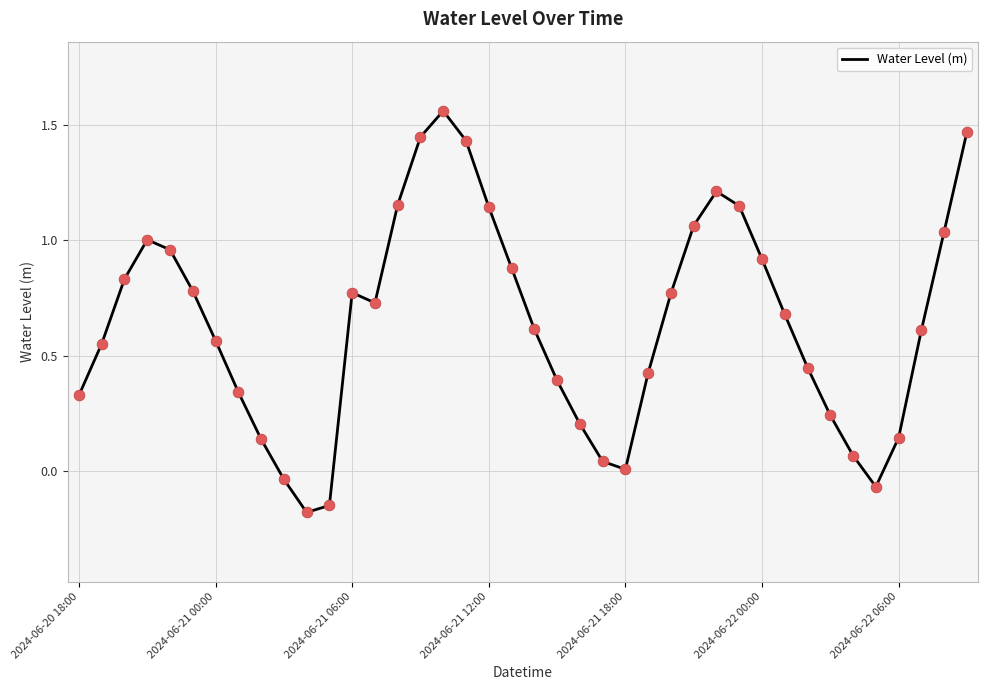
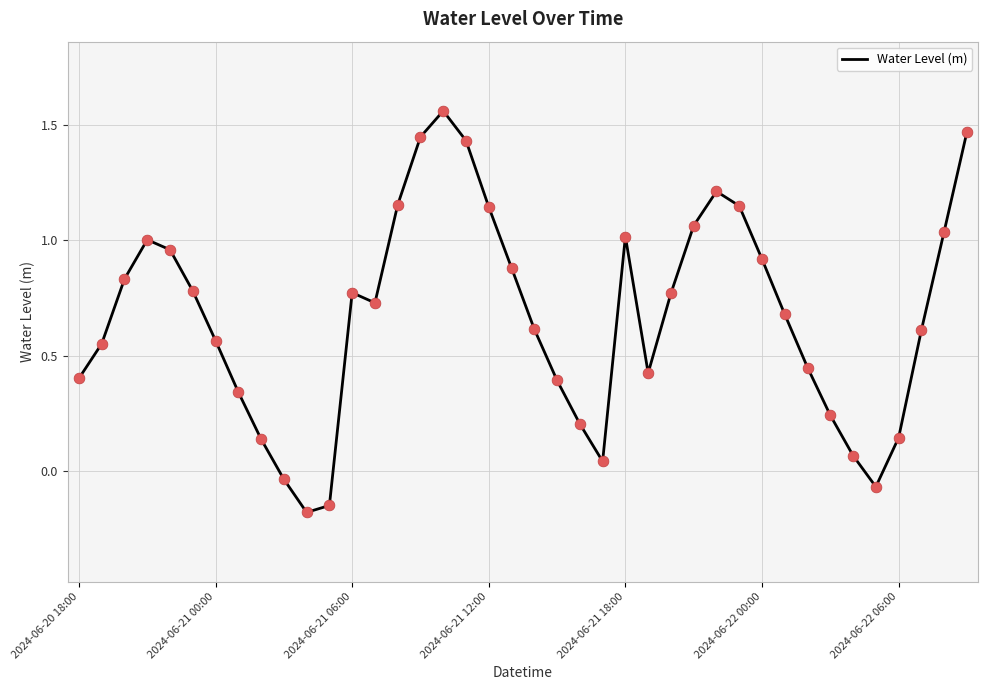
2024-06-20 18:00: 0.33 -> 0.40
2024-06-21 18:00: 0.01 -> 1.02
